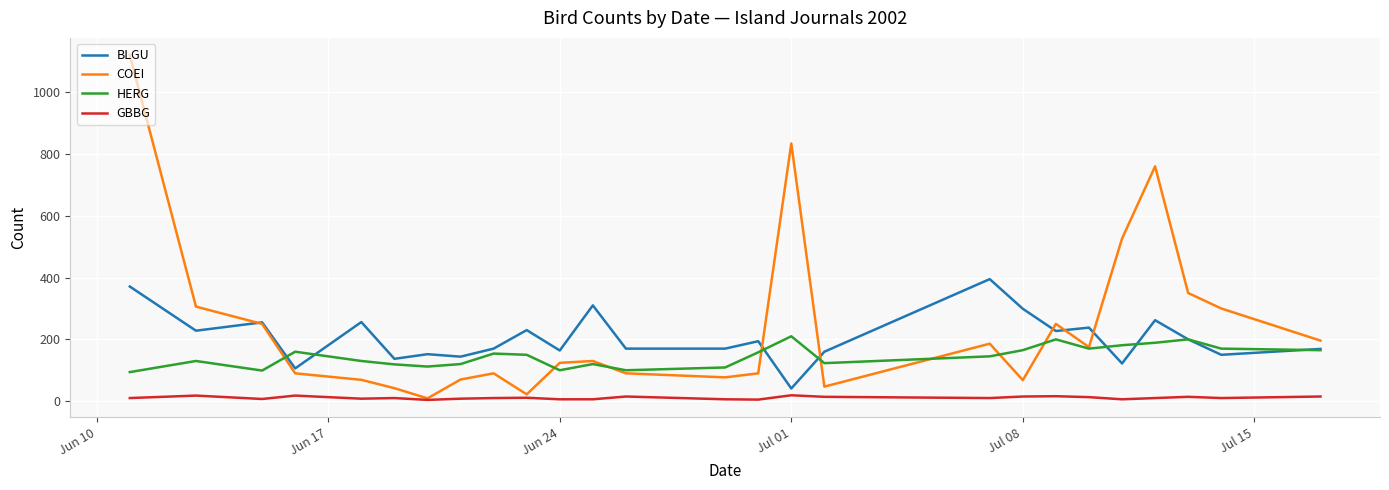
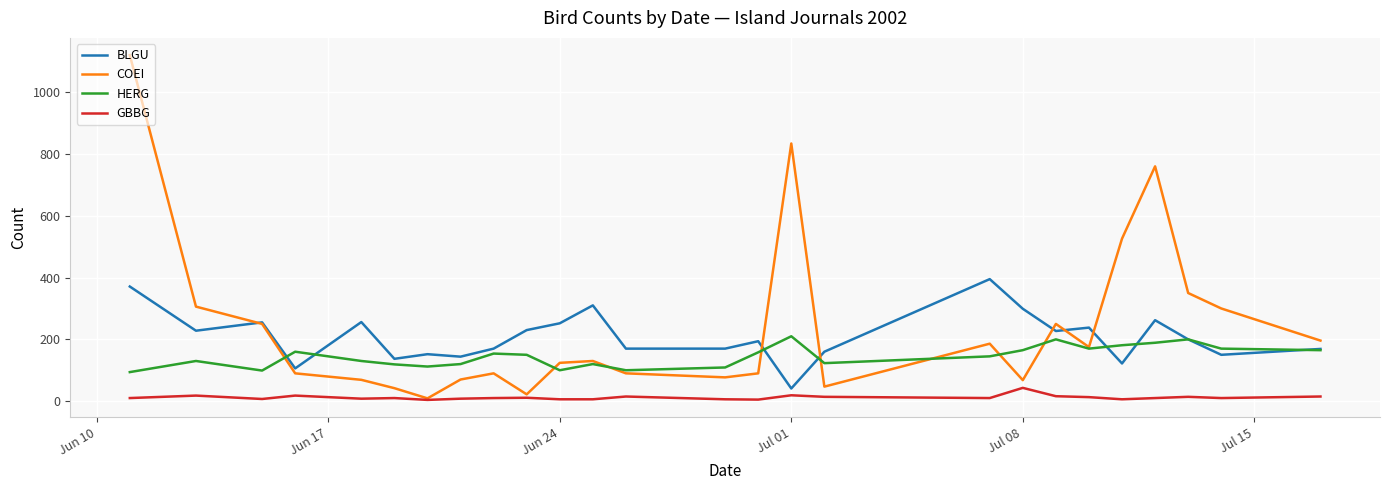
BLGU, Jun 24: 160 -> 250
GBBG, Jul 08: 20 -> 40
